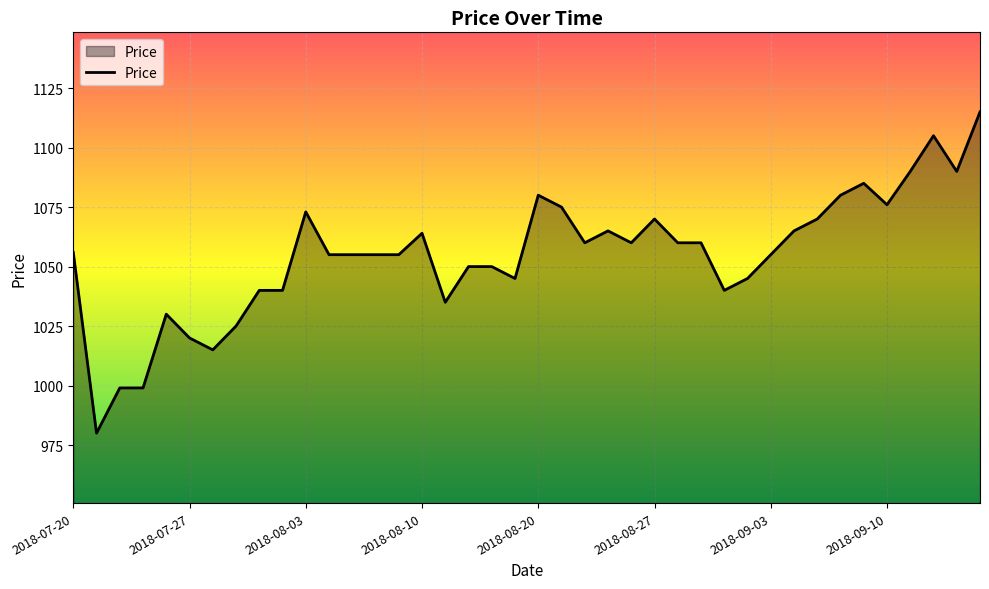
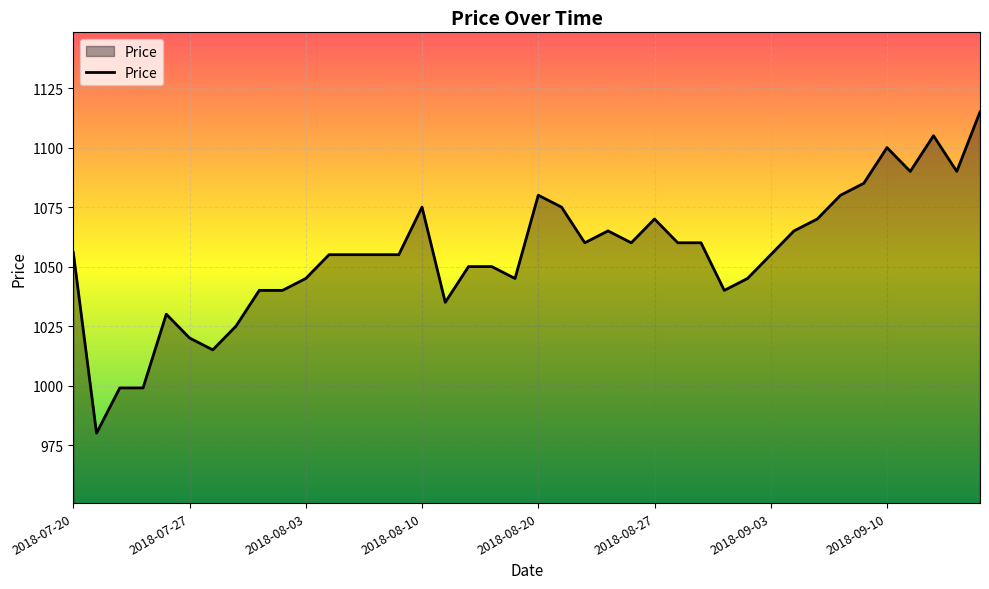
2018-08-03: 1073 -> 1045
2018-08-10: 1064 -> 1075
2018-09-10: 1076 -> 1100
